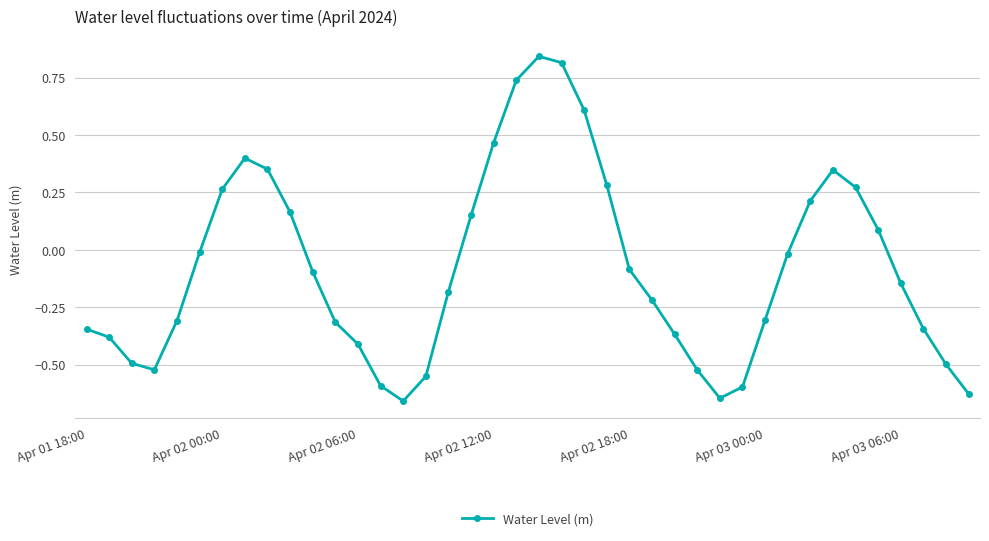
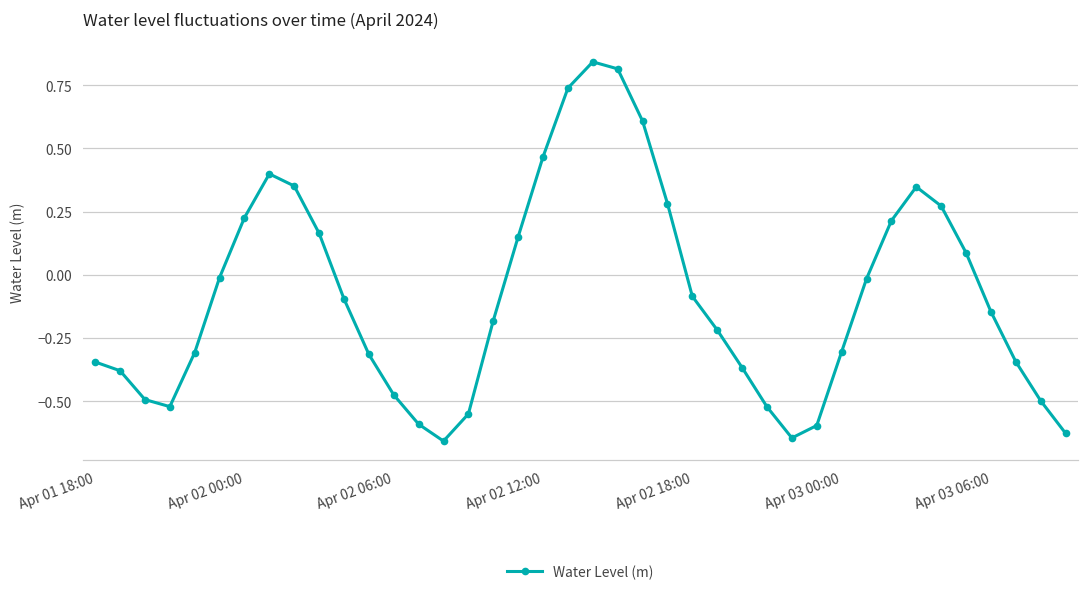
Apr 02 00:00: 0.26 -> 0.23
Apr 02 06:00: -0.41 -> -0.48
